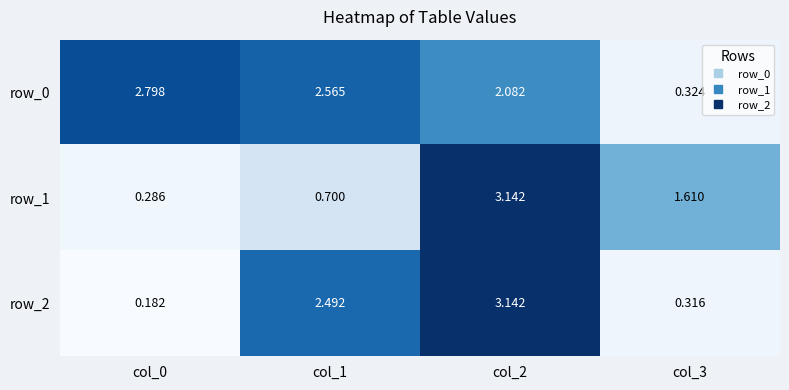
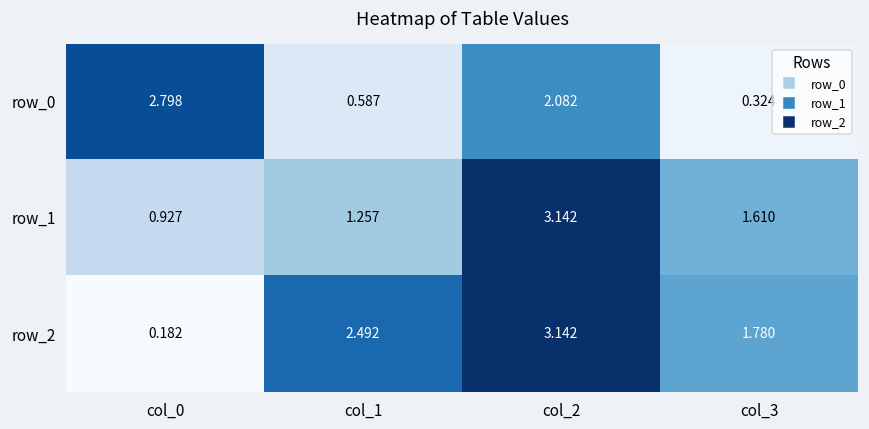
row_0, col_1: 2.565 -> 0.587
row_1, col_0: 0.286 -> 0.927
row_1, col_1: 0.700 -> 1.257
row_2, col_3: 0.316 -> 1.780
